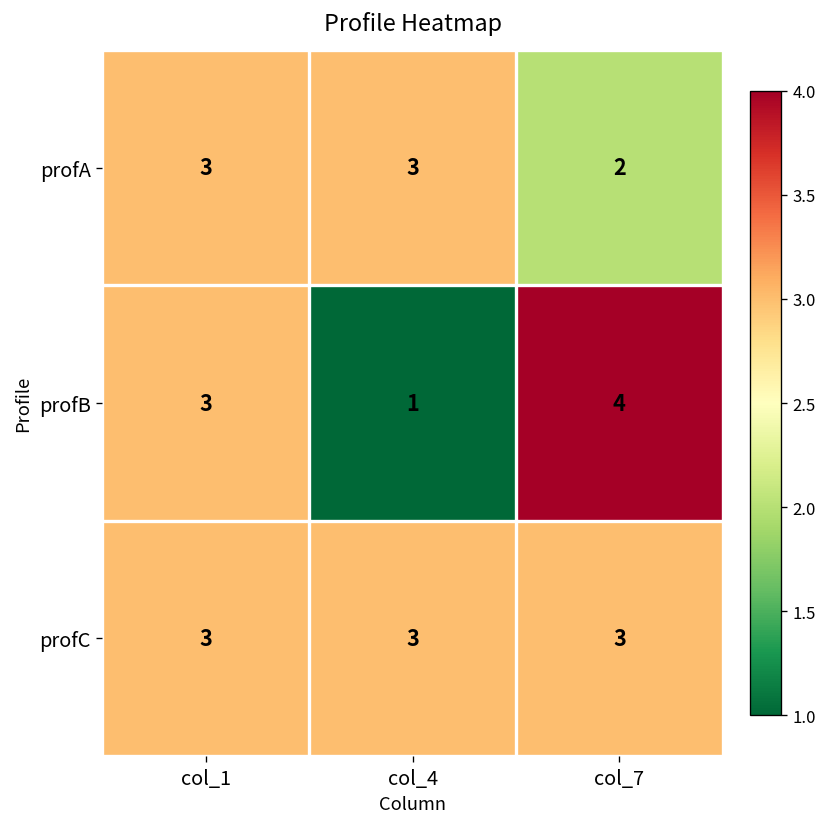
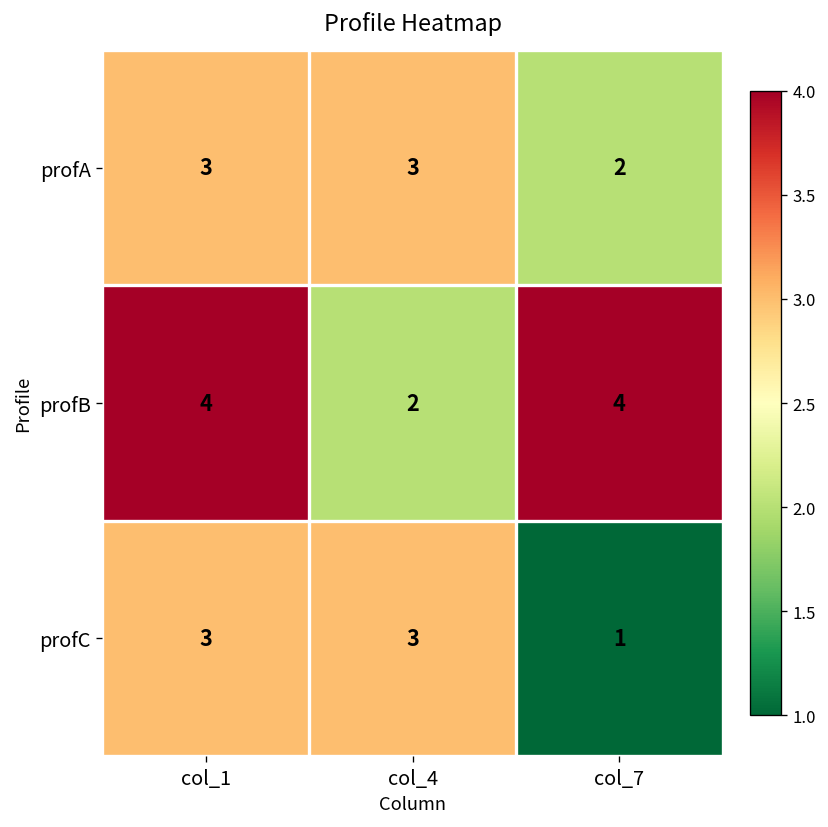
profB, col_1: 3 -> 4
profB, col_4: 1 -> 2
profC, col_7: 3 -> 1
